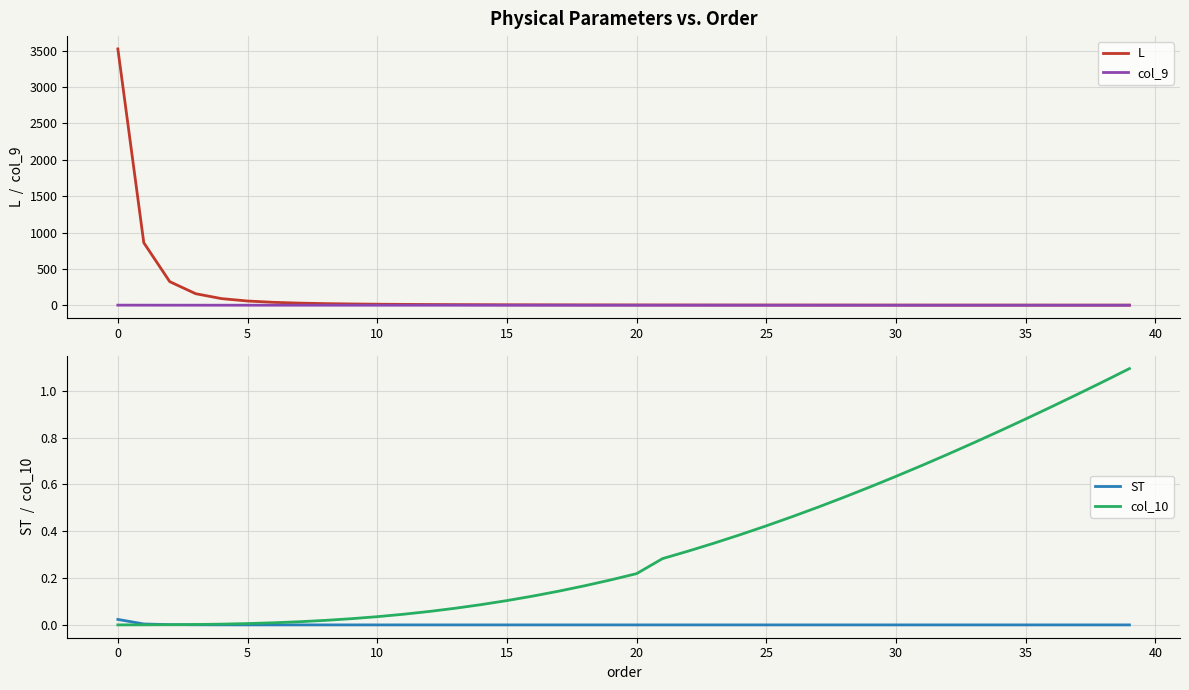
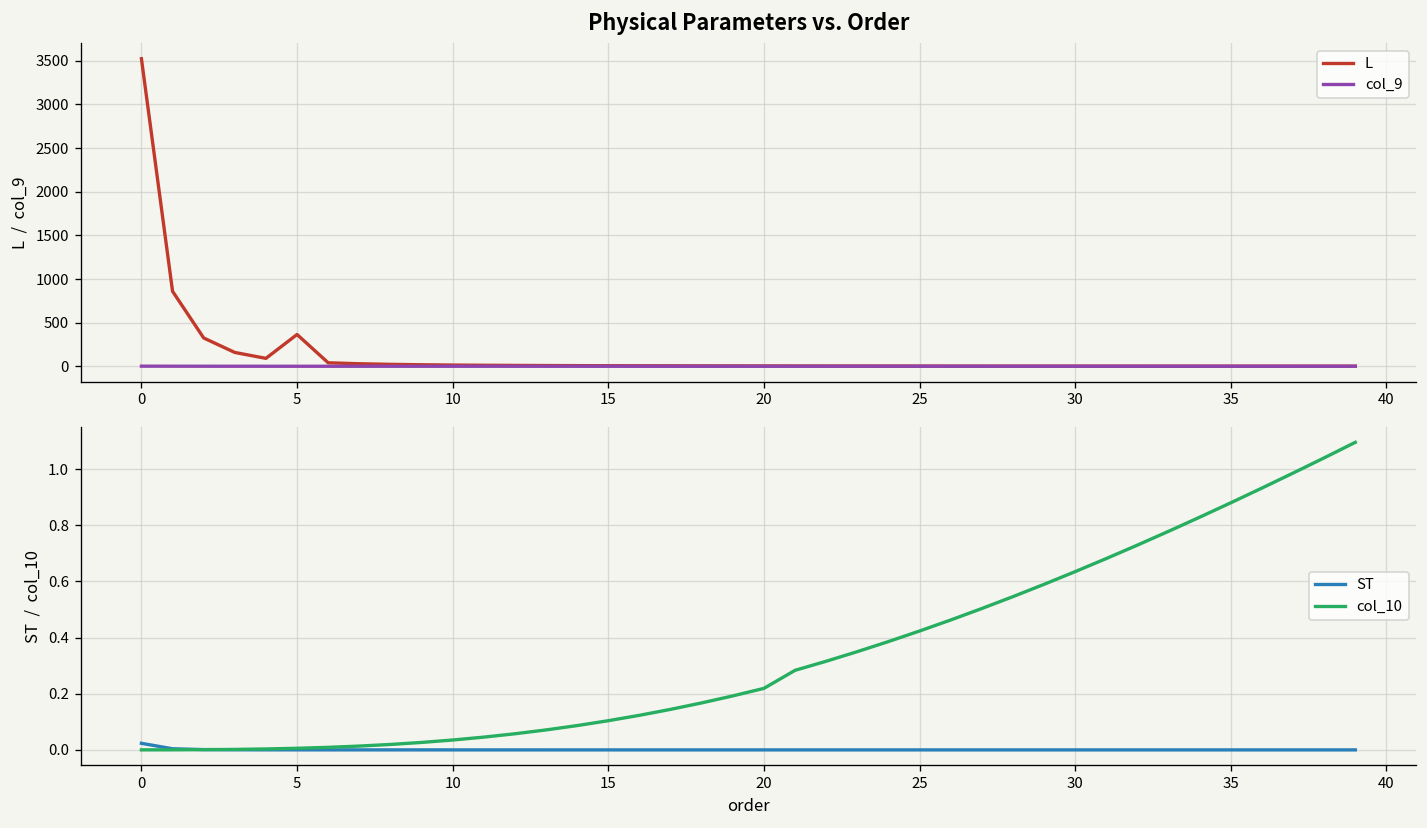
Physical Parameters vs. Order, L, 5: 100 -> 400
